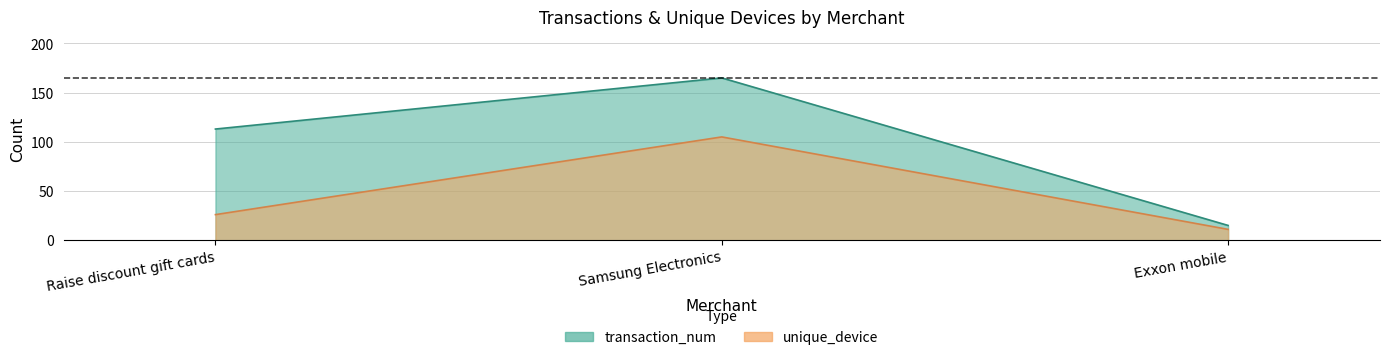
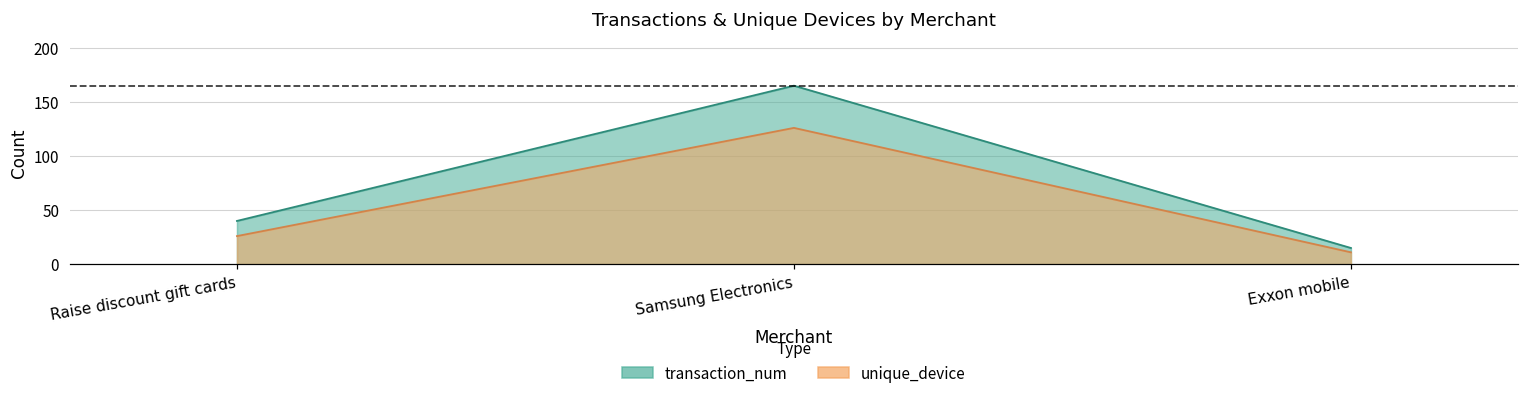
transaction_num, Raise discount gift cards: 110 -> 40
unique_device, Samsung Electronics: 110 -> 130
